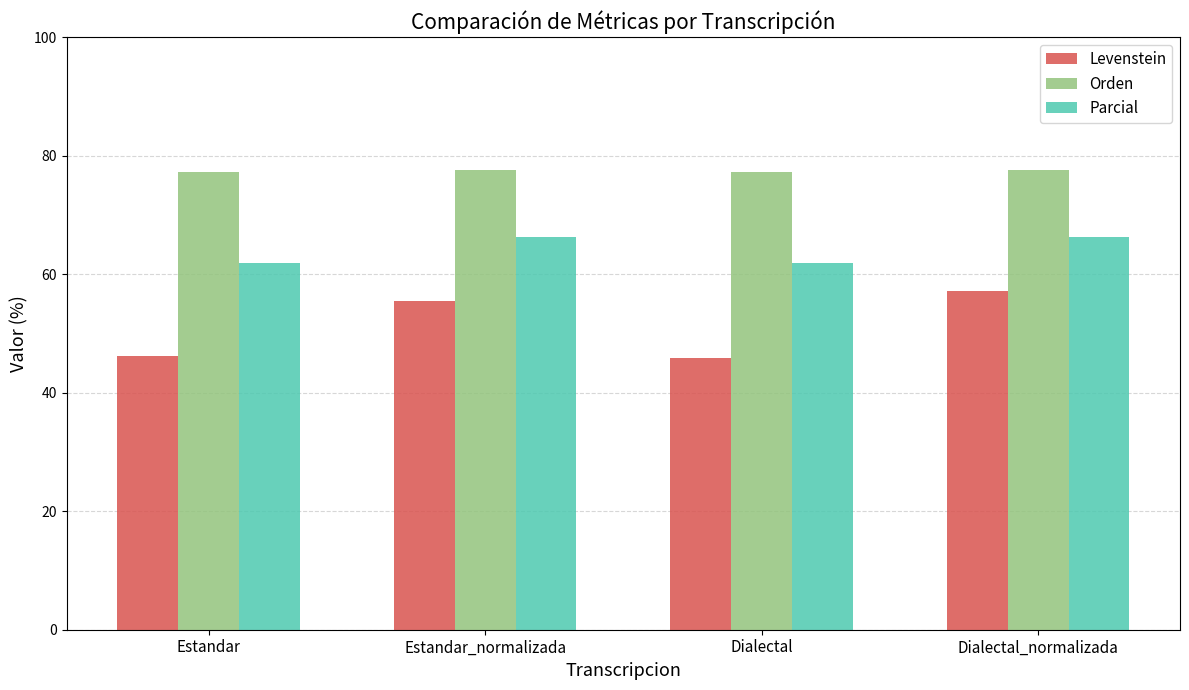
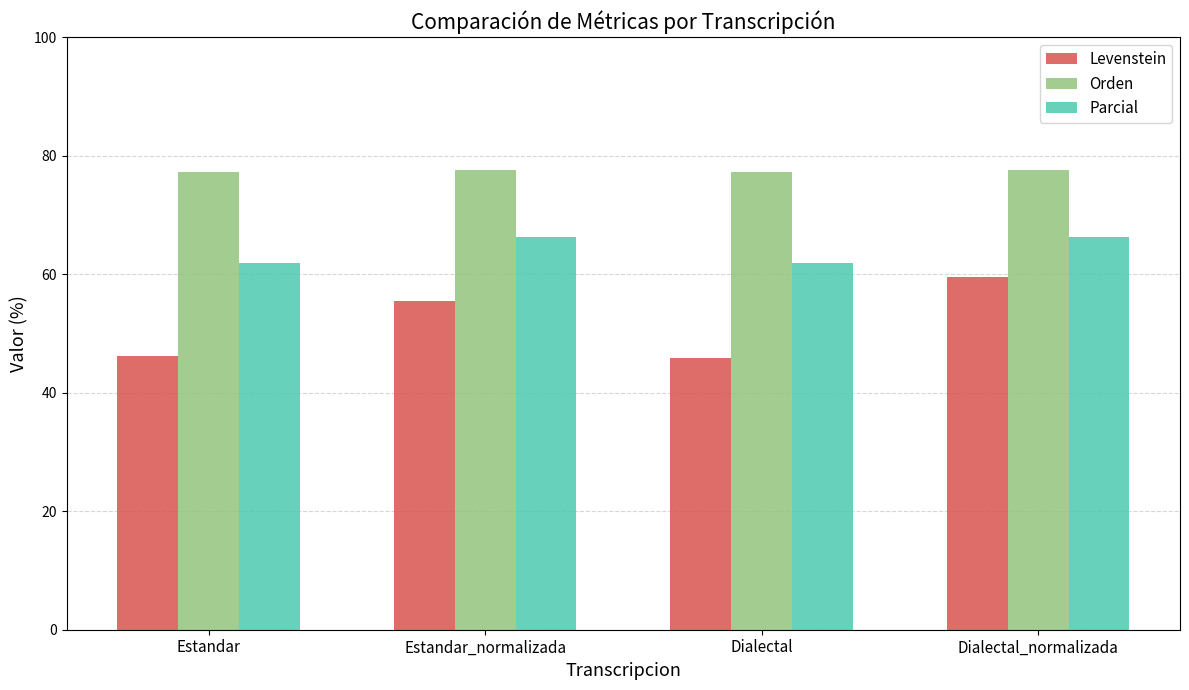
Levenstein, Dialectal_normalizada: 57 -> 59
